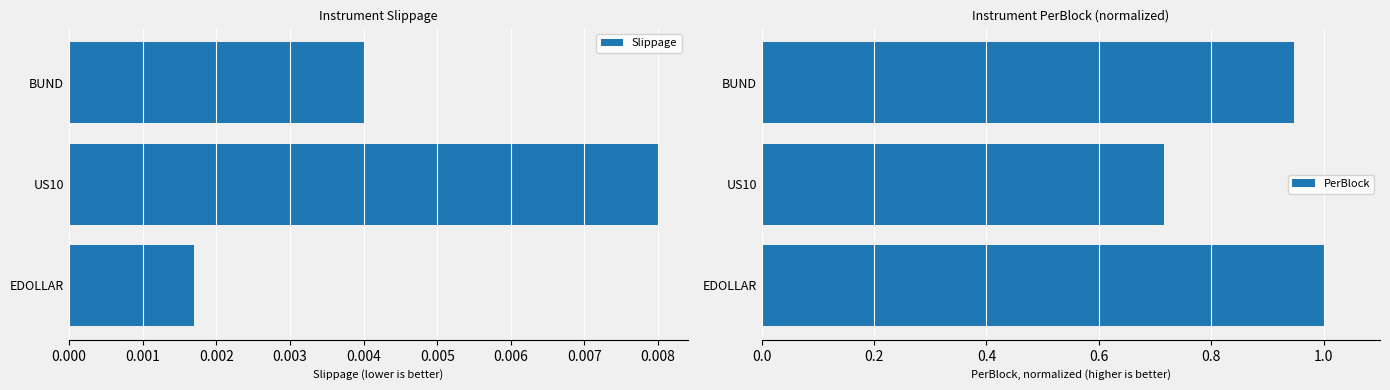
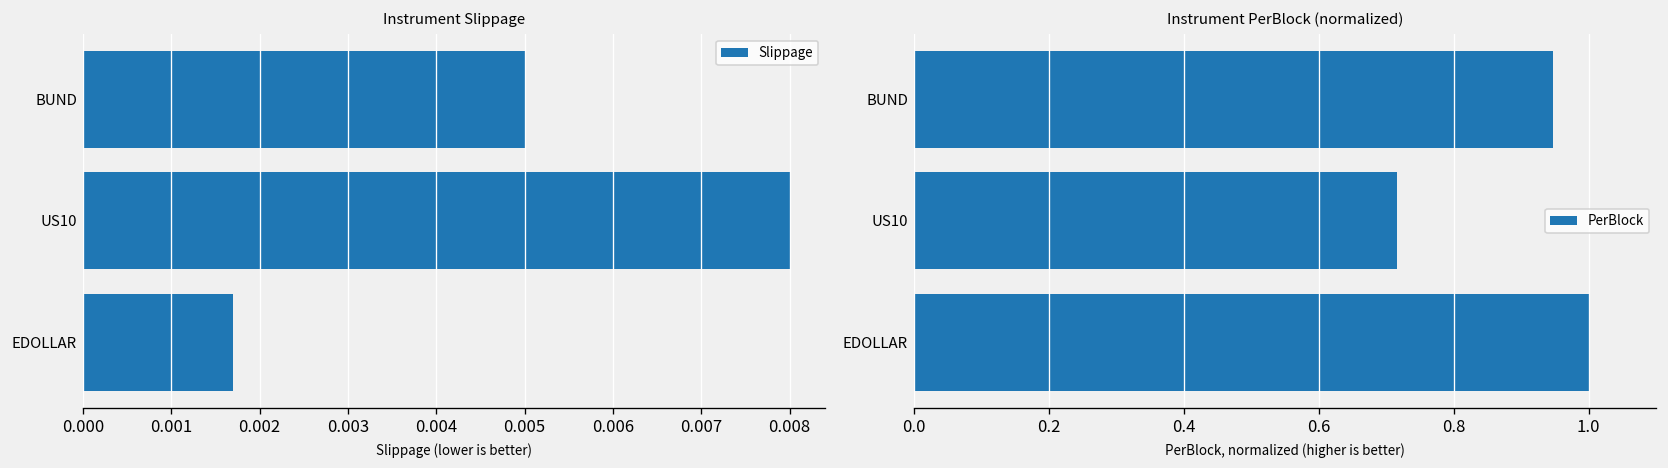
Instrument Slippage, BUND: 0.004 -> 0.005
